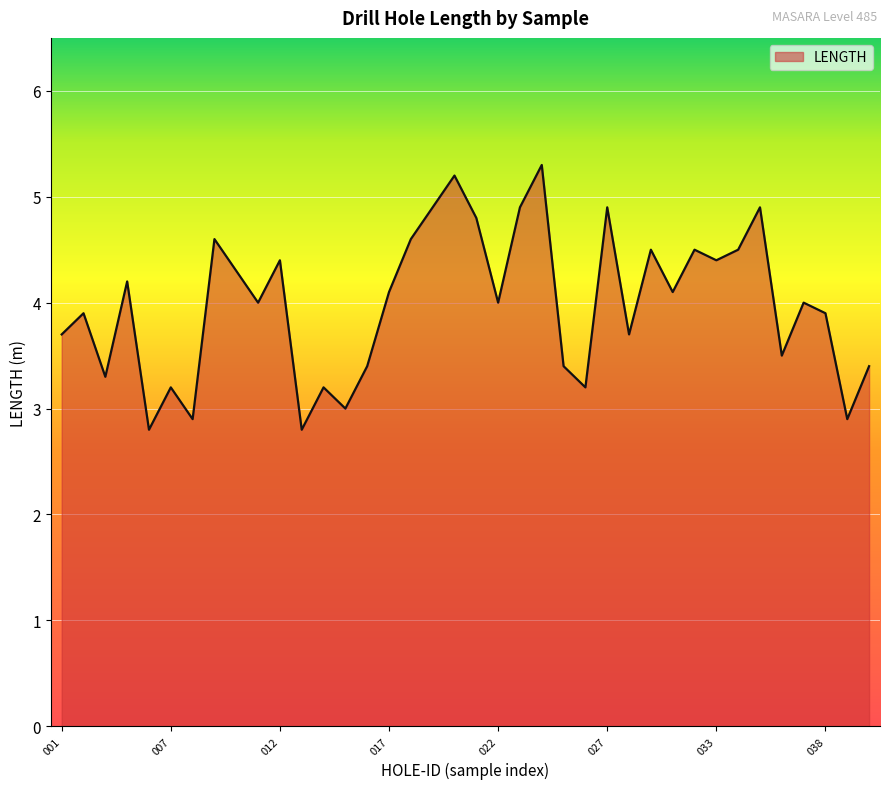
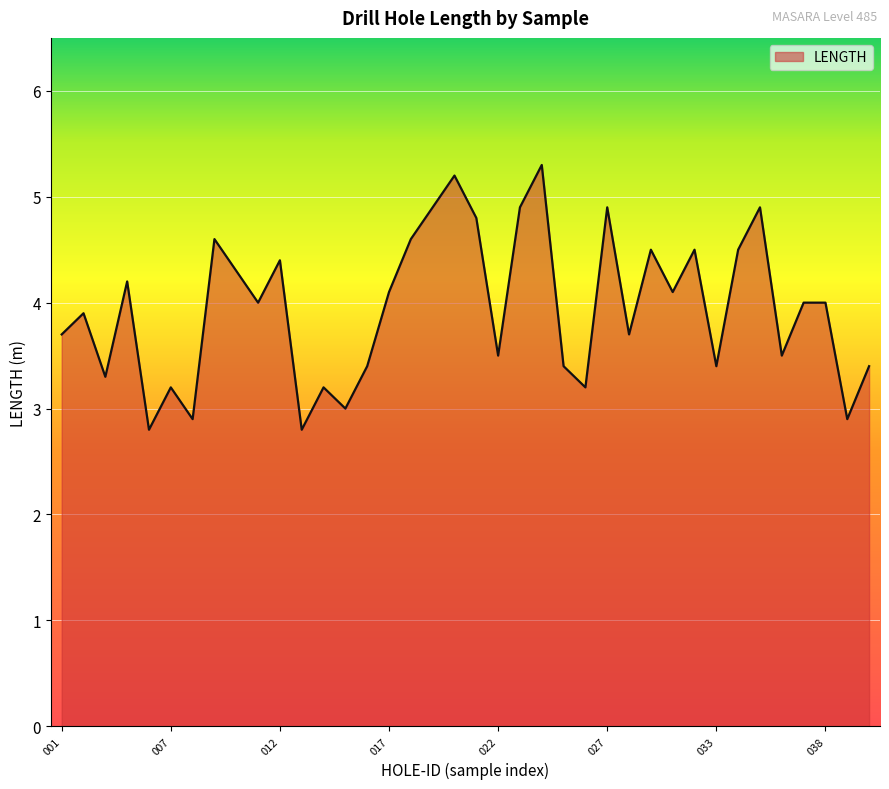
022: 4.0 -> 3.5
033: 4.4 -> 3.4
038: 3.9 -> 4.0
